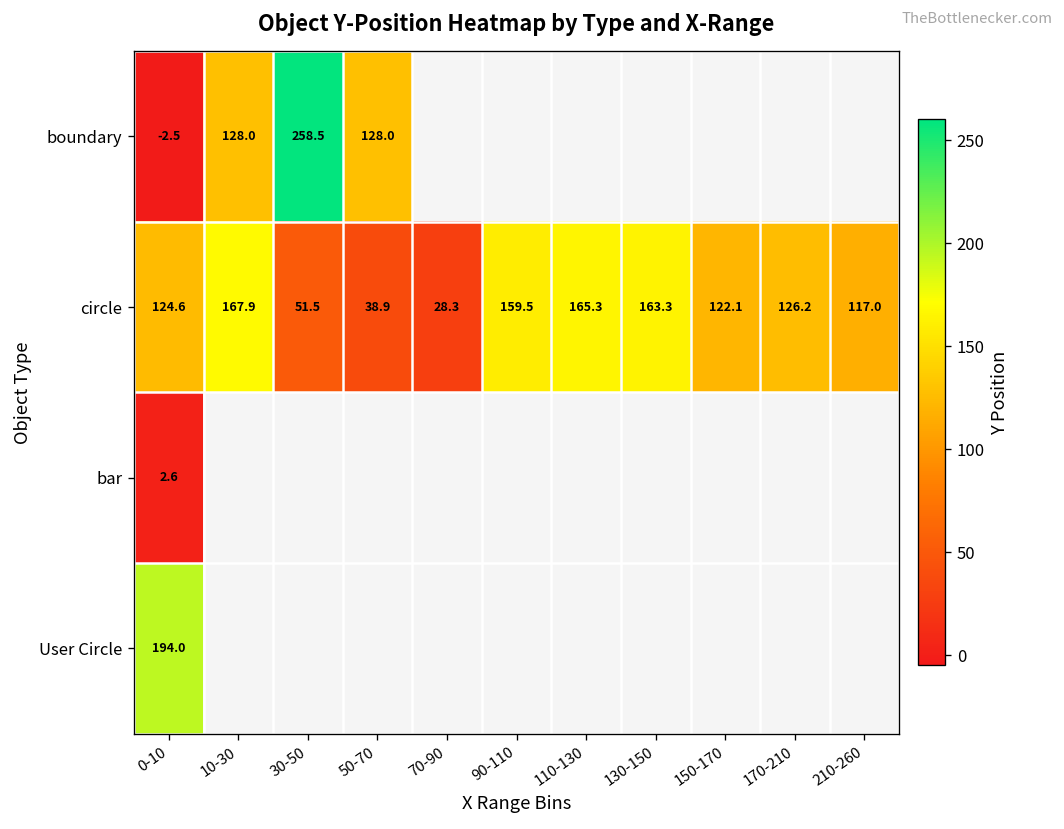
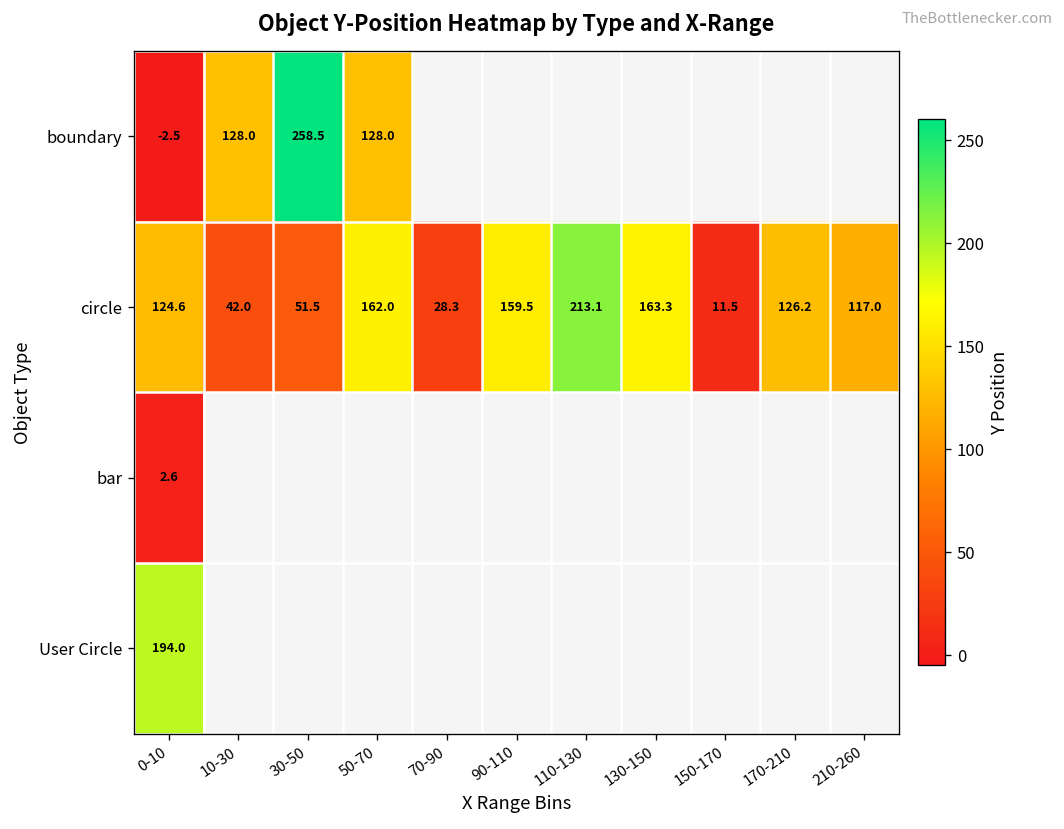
circle, 10-30: 167.9 -> 42.0
circle, 50-70: 38.9 -> 162.0
circle, 110-130: 165.3 -> 213.1
circle, 150-170: 122.1 -> 11.5
